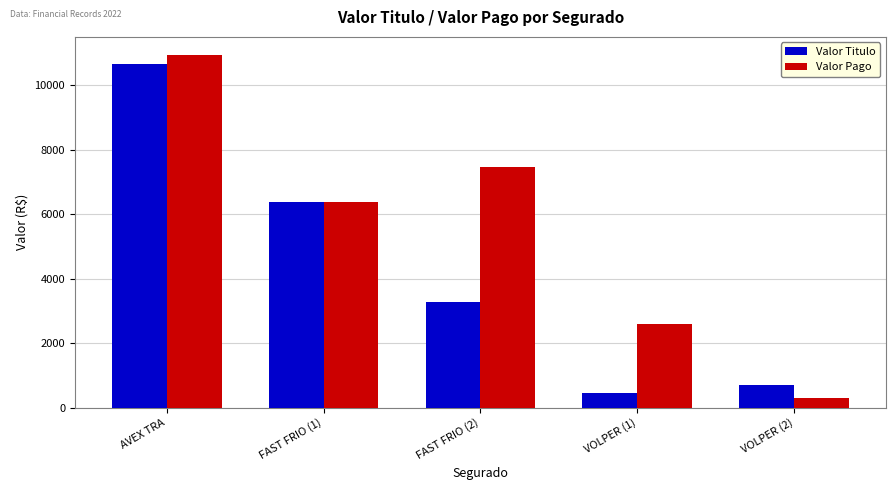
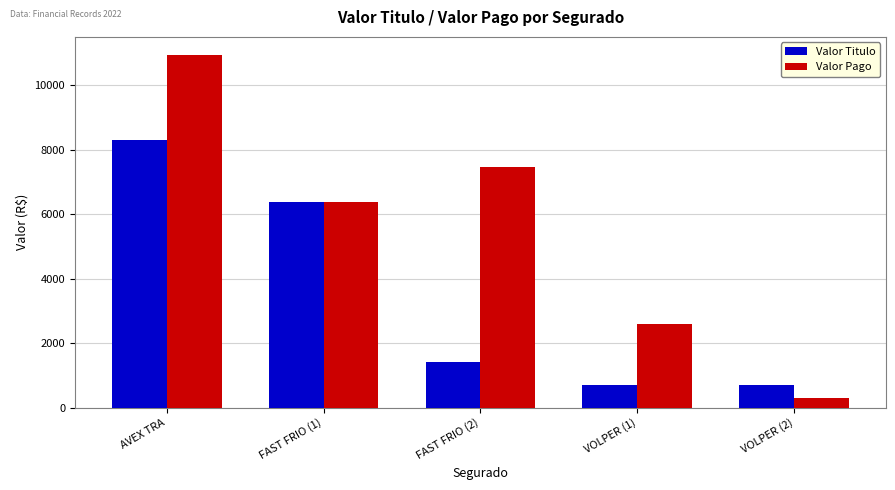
Valor Titulo, AVEX TRA: 10700 -> 8300
Valor Titulo, FAST FRIO (2): 3300 -> 1400
Valor Titulo, VOLPER (1): 400 -> 700
